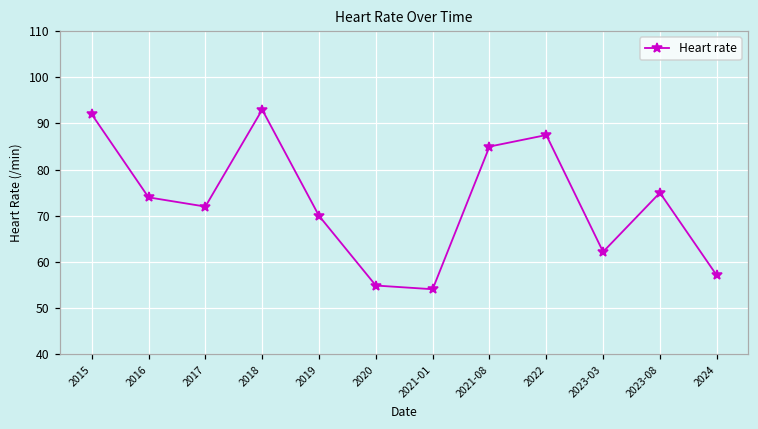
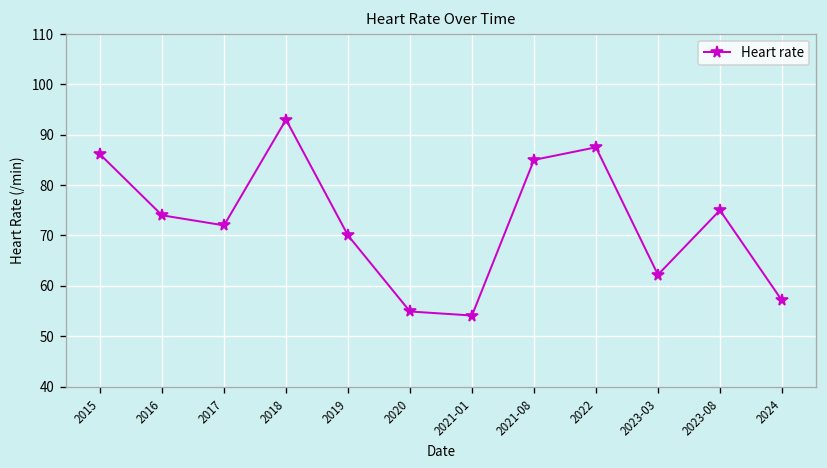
2015: 92 -> 86
